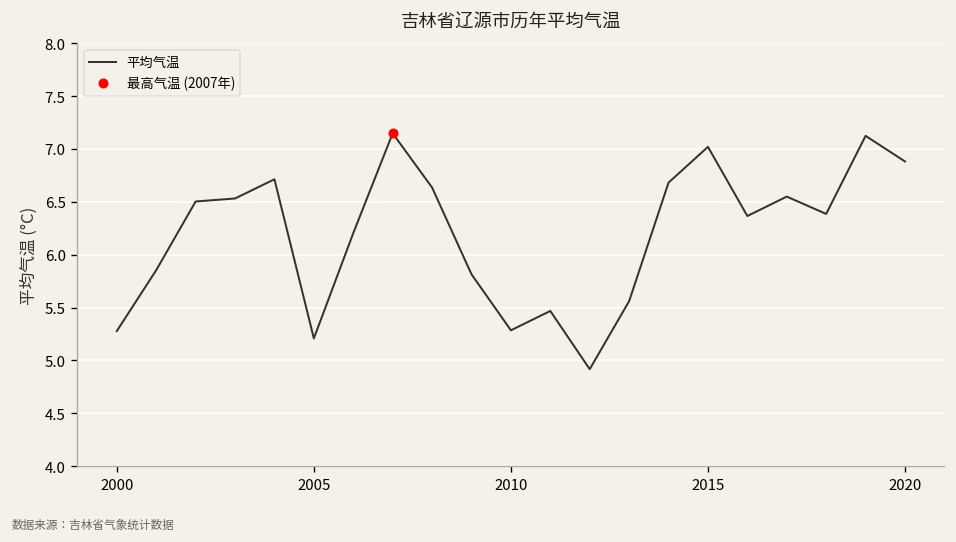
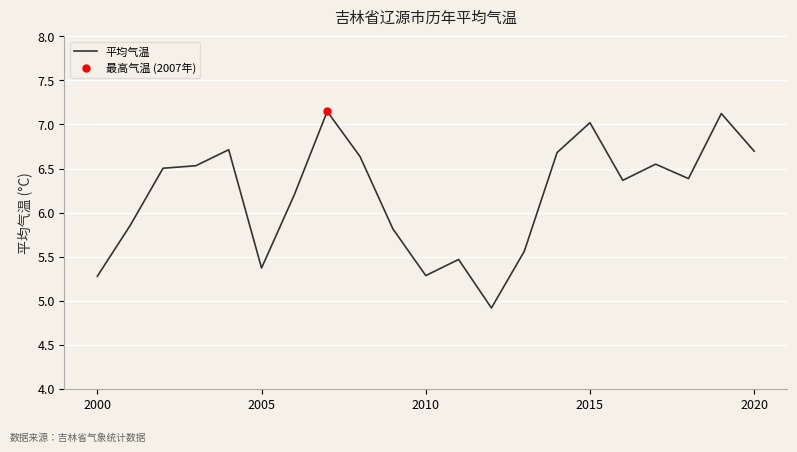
平均气温, 2005: 5.2 -> 5.4
平均气温, 2020: 6.9 -> 6.7
